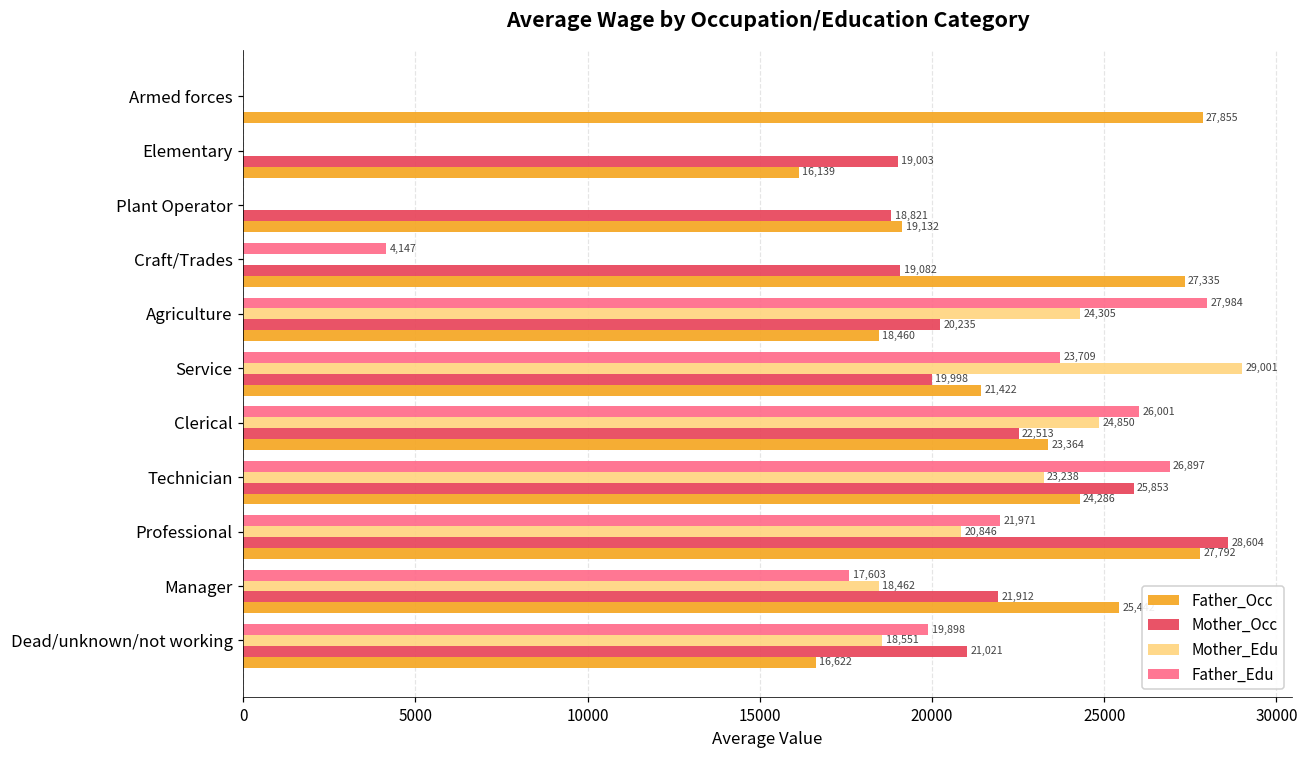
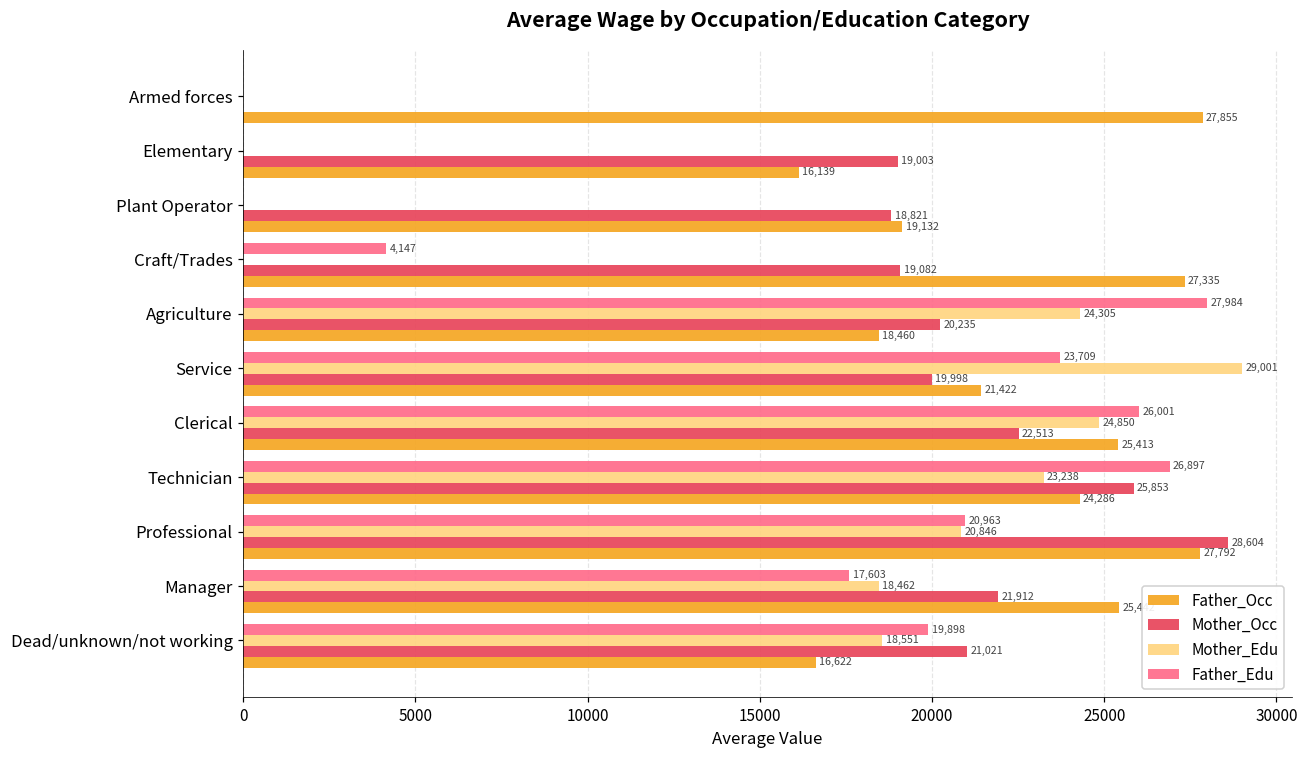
Father_Occ, Clerical: 23,364 -> 25,413
Father_Edu, Professional: 21,971 -> 20,963
